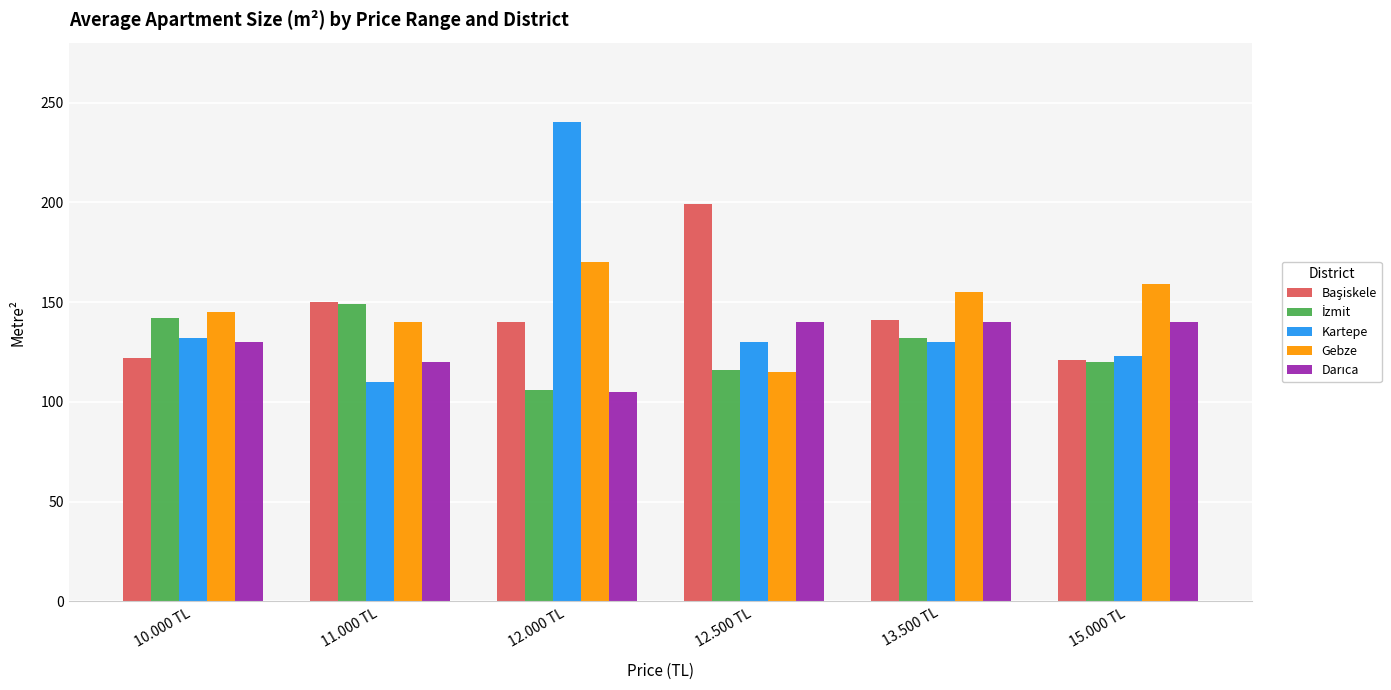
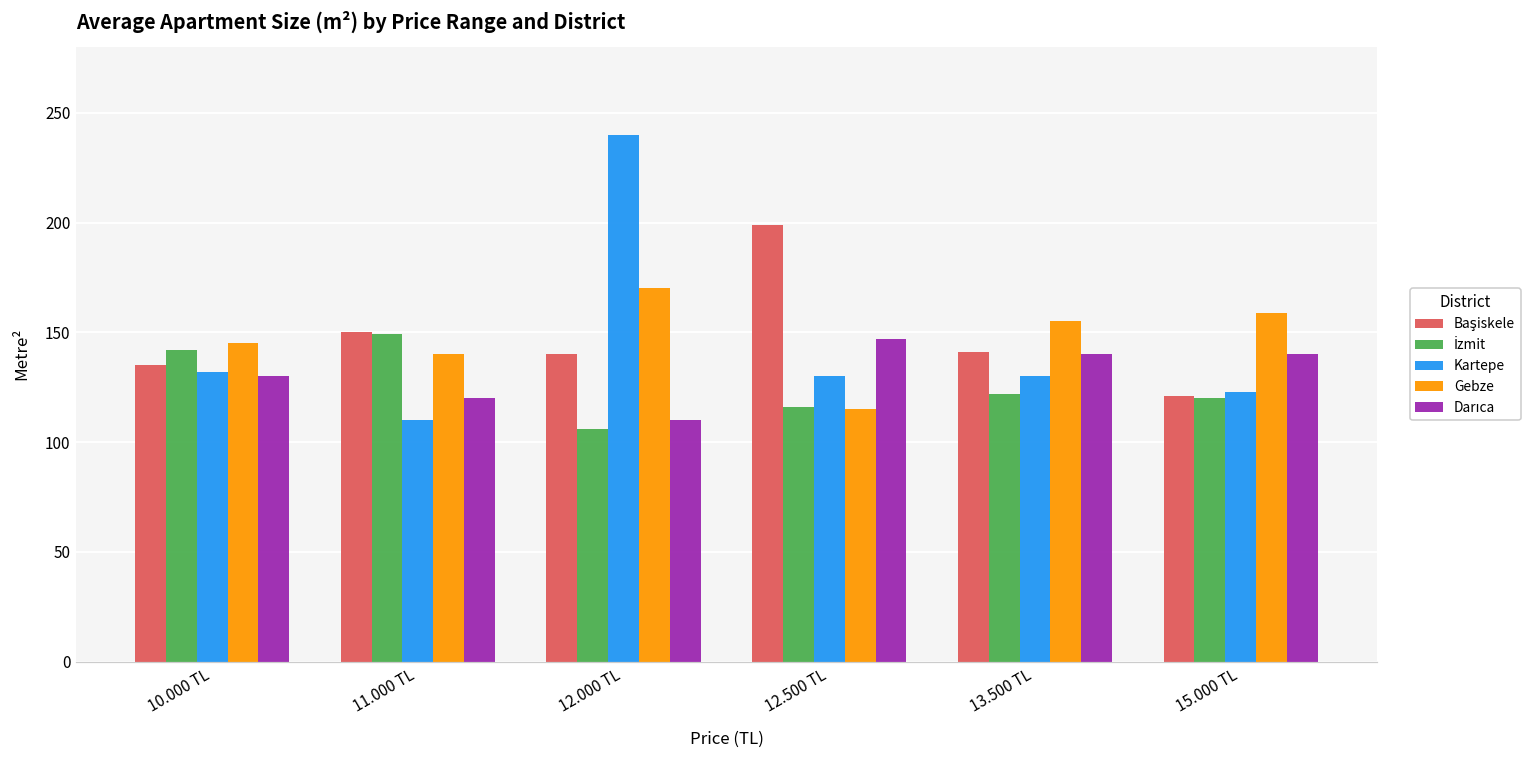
Başiskele, 10.000 TL: 122 -> 135
Darıca, 12.000 TL: 105 -> 110
Darıca, 12.500 TL: 140 -> 147
İzmit, 13.500 TL: 132 -> 122
